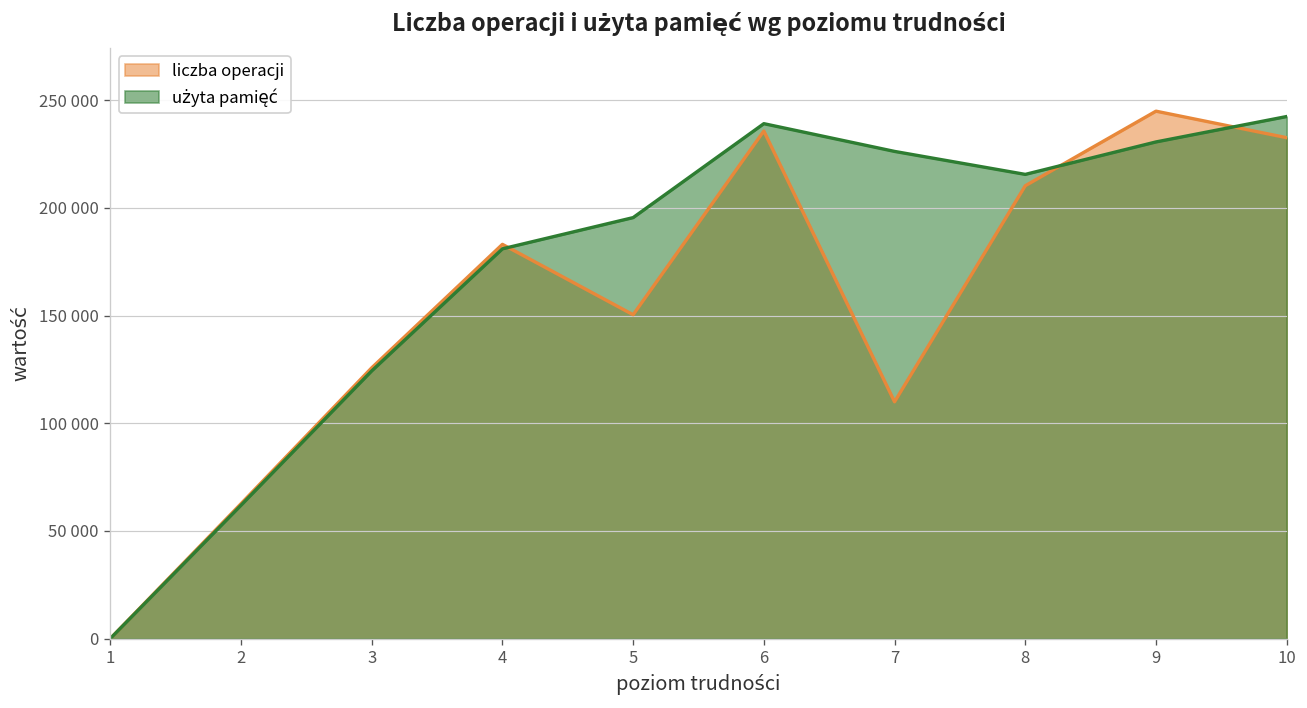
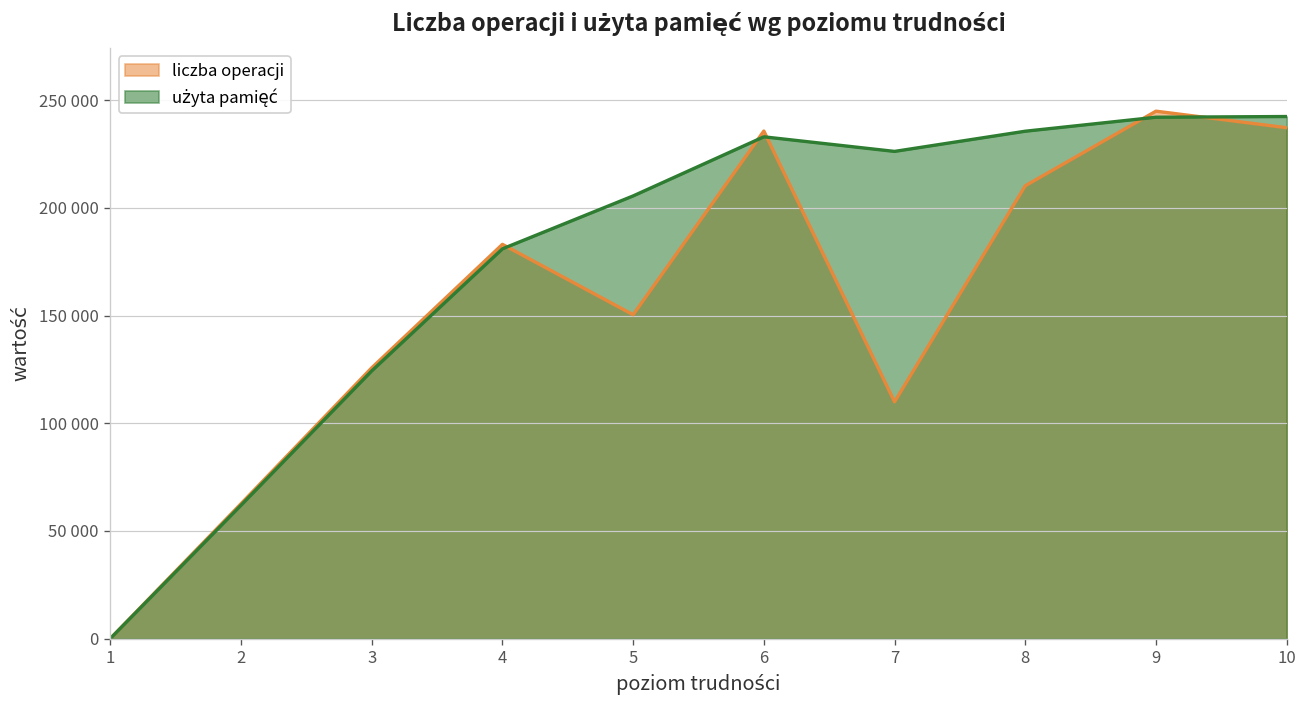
użyta pamięć, 5: 196000 -> 206000
użyta pamięć, 6: 239000 -> 233000
użyta pamięć, 8: 216000 -> 236000
użyta pamięć, 9: 231000 -> 242000
liczba operacji, 10: 233000 -> 237000
